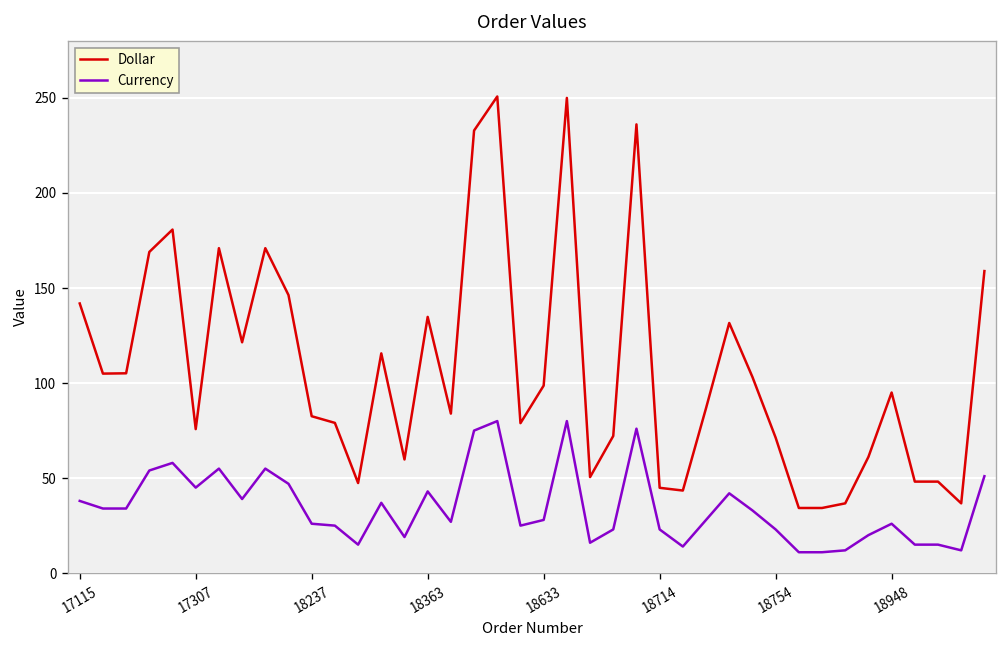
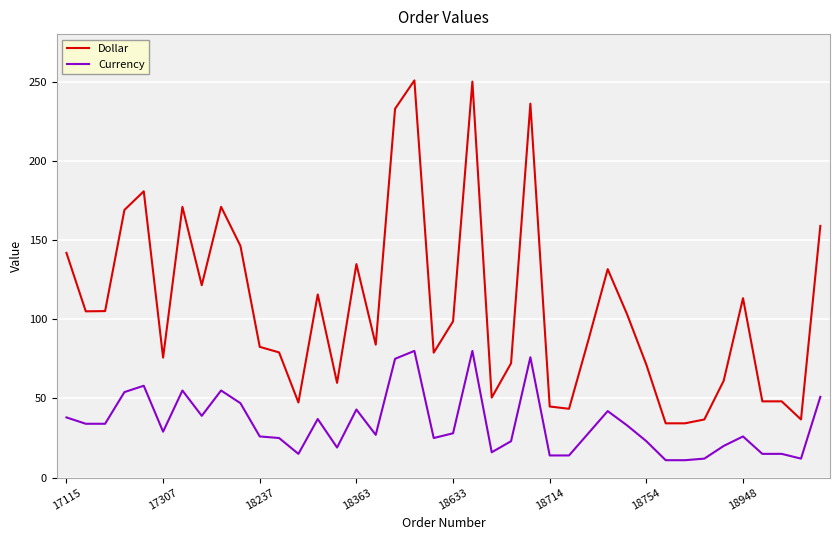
Currency, 17307: 45 -> 29
Currency, 18714: 23 -> 14
Dollar, 18948: 95 -> 113
